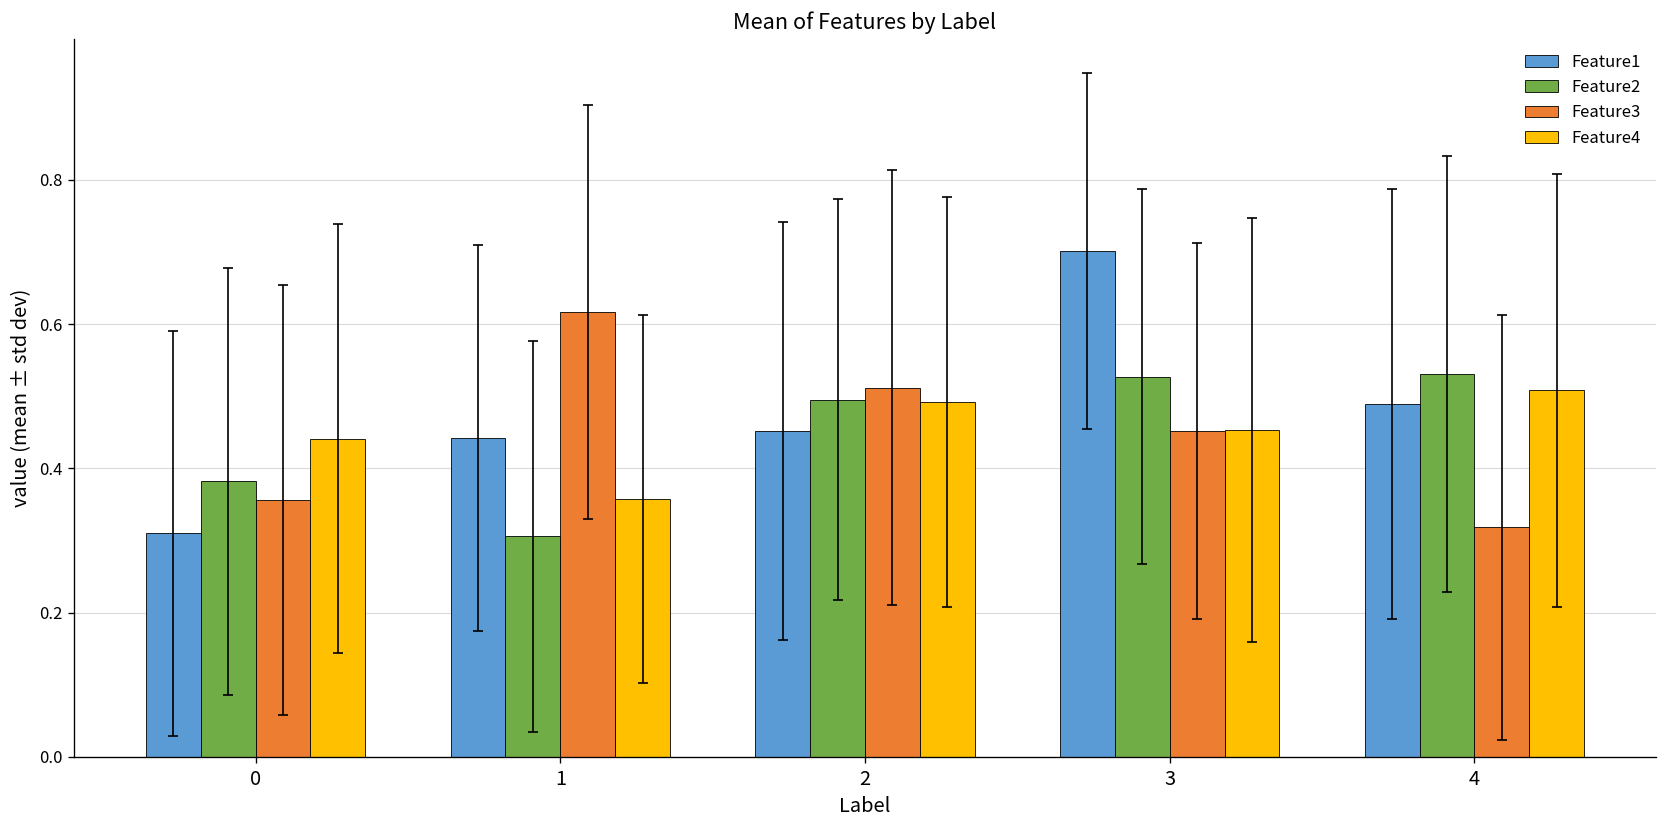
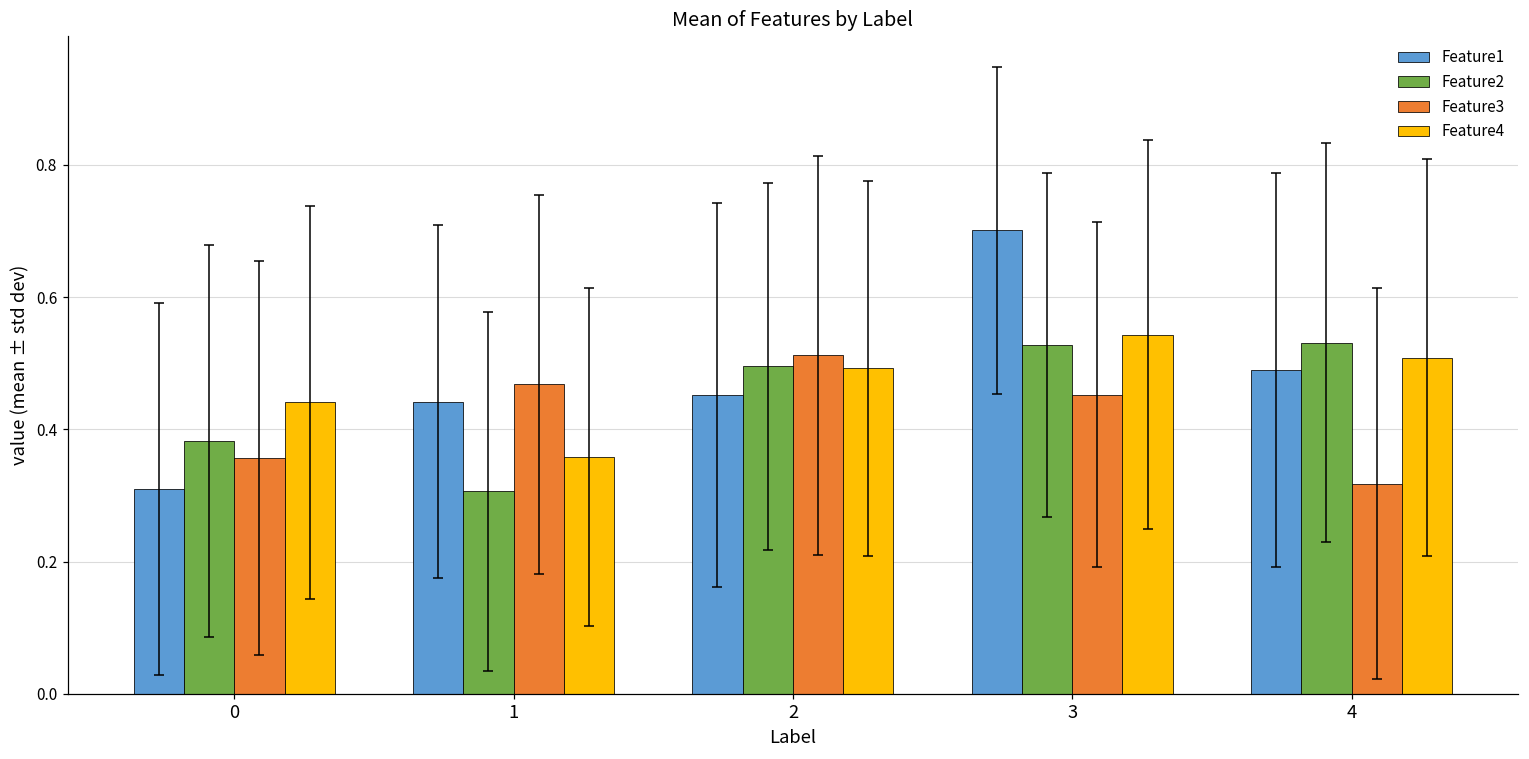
Feature3, 1: 0.62 -> 0.47
Feature4, 3: 0.45 -> 0.54
